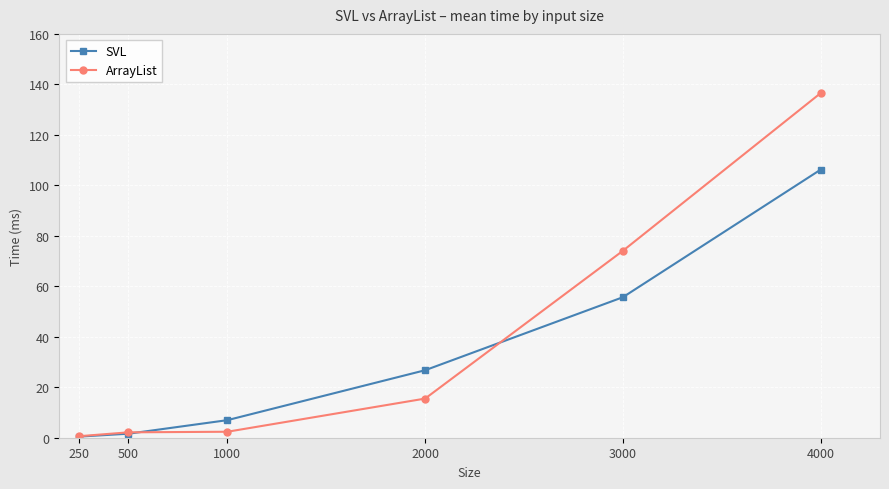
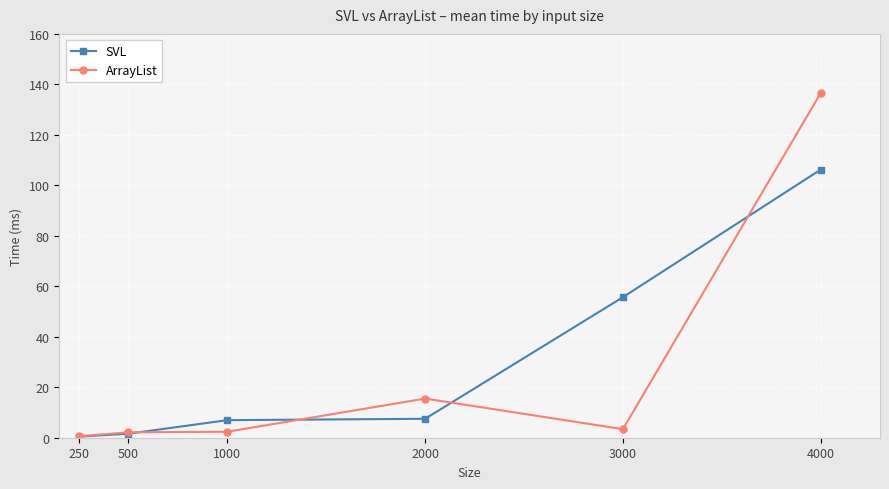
SVL, 2000: 27 -> 8
ArrayList, 3000: 74 -> 3
